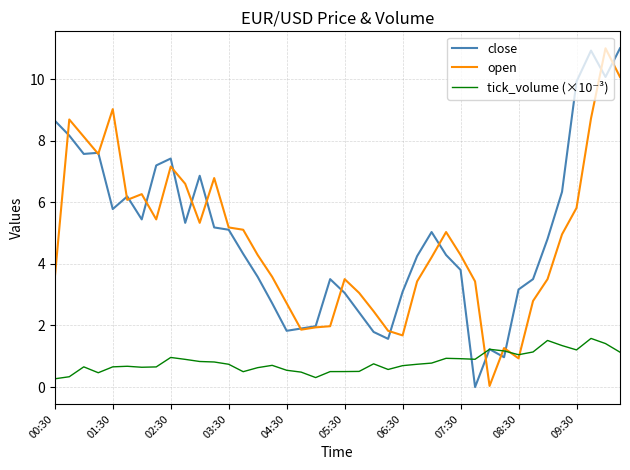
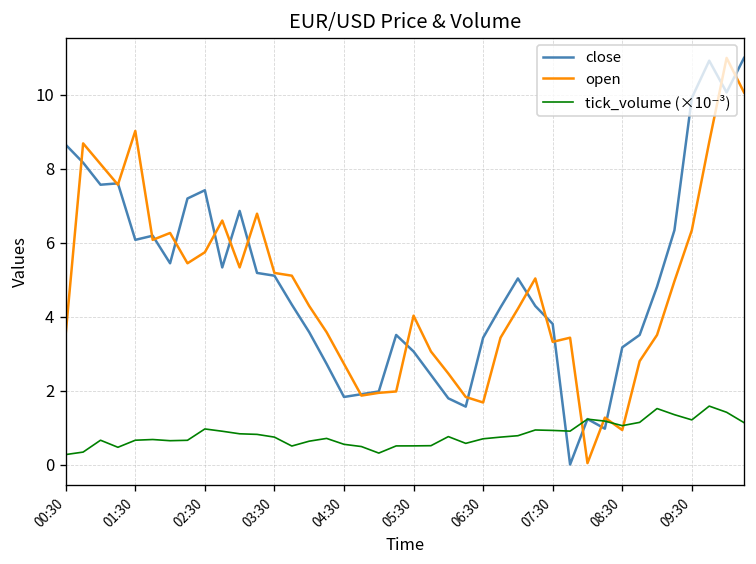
close, 01:30: 5.8 -> 6.1
open, 02:30: 7.2 -> 5.7
open, 05:30: 3.5 -> 4.0
close, 06:30: 3.1 -> 3.4
open, 07:30: 4.3 -> 3.3
open, 09:30: 5.8 -> 6.3
